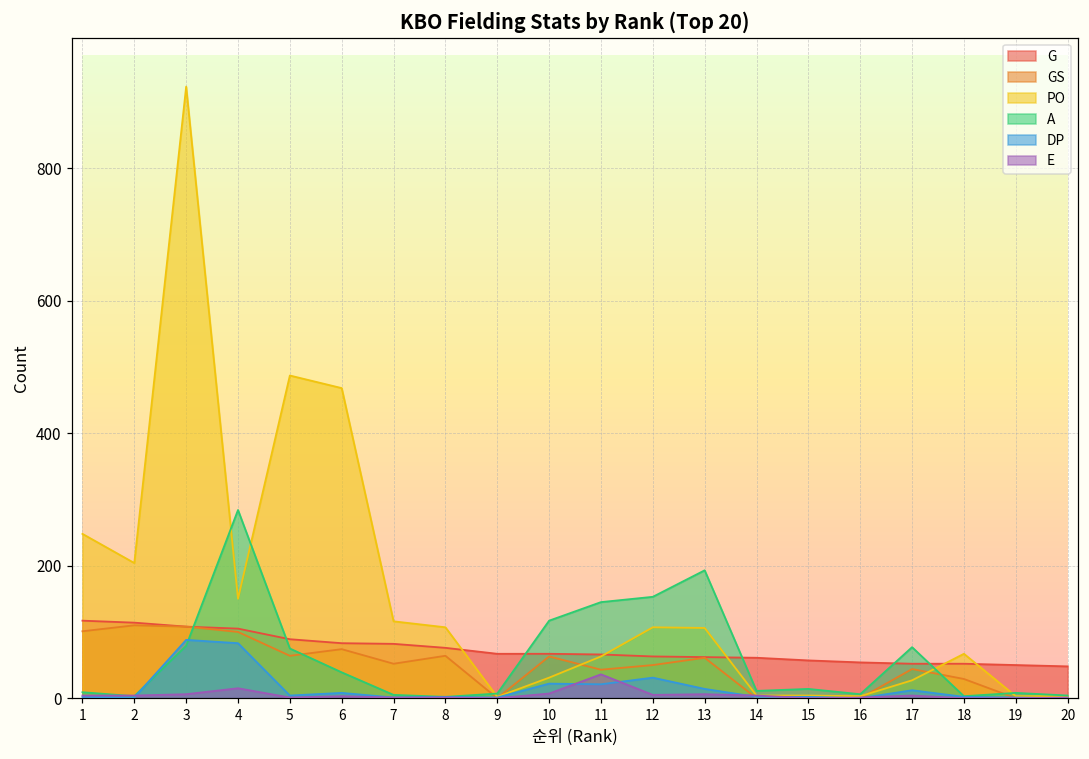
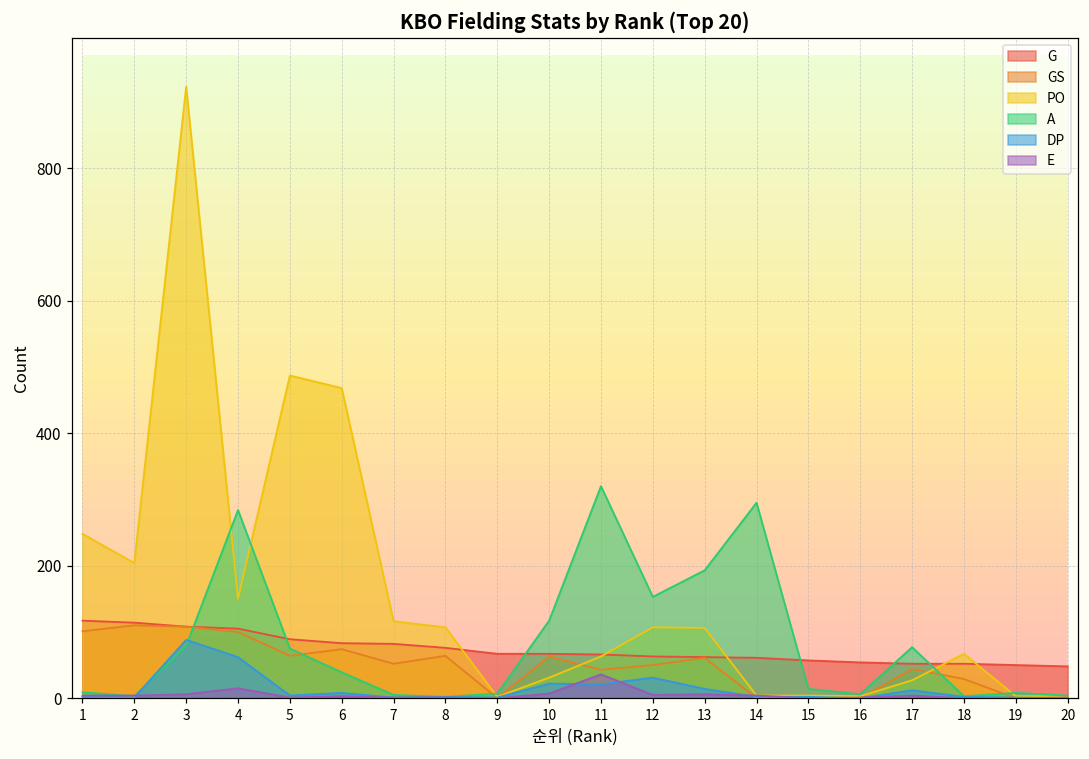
DP, 4: 80 -> 60
A, 11: 150 -> 320
A, 14: 10 -> 300
